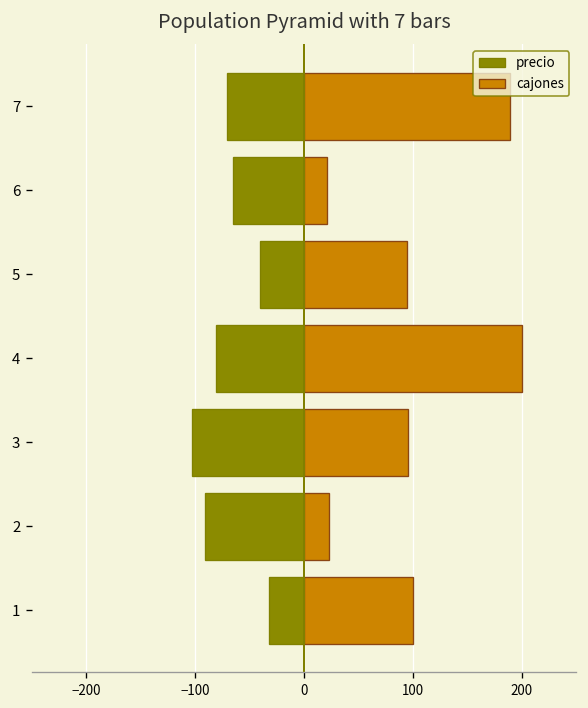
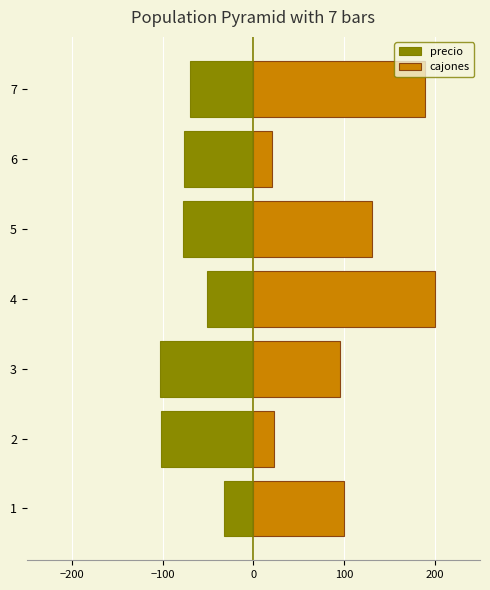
precio, 6: -70 -> -80
precio, 5: -40 -> -80
cajones, 5: 100 -> 130
precio, 4: -80 -> -50
precio, 2: -90 -> -100
